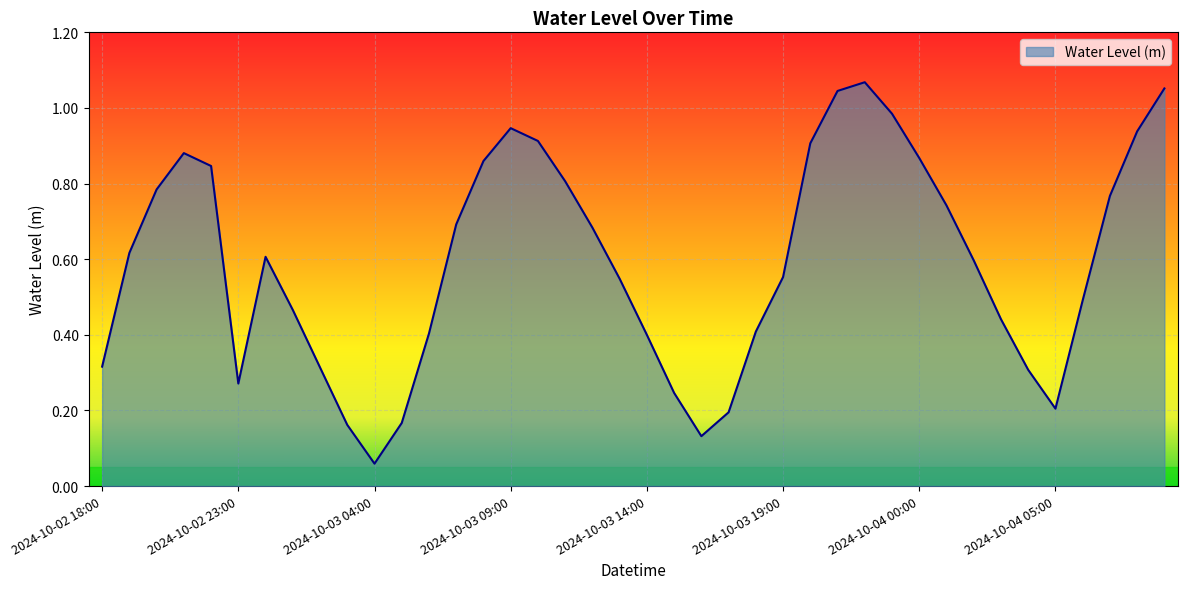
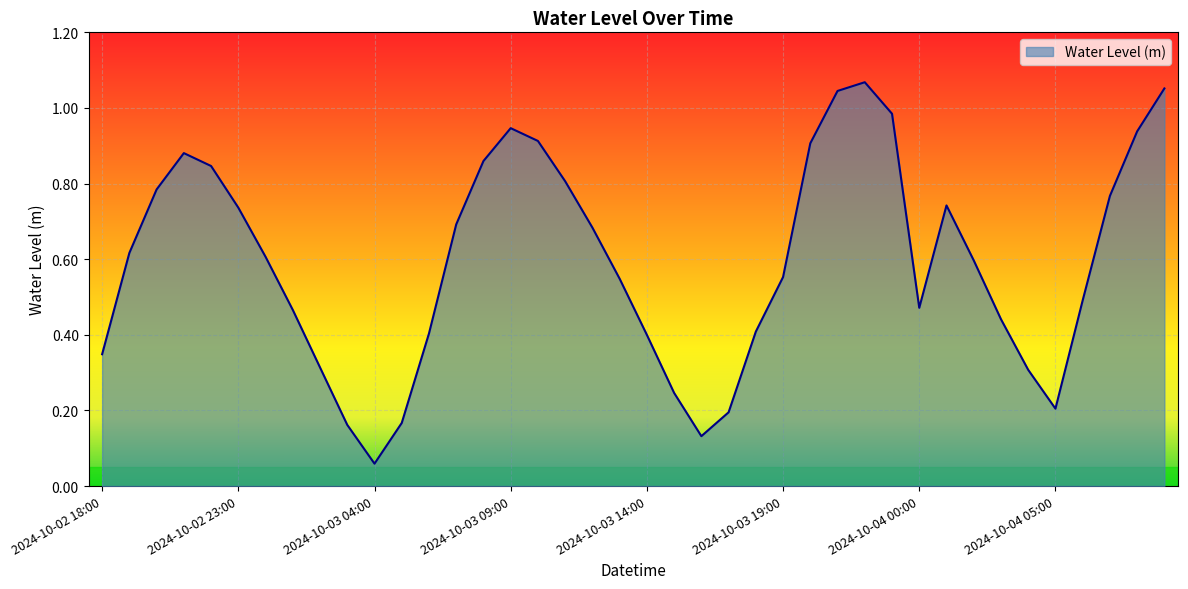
2024-10-02 18:00: 0.32 -> 0.35
2024-10-02 23:00: 0.27 -> 0.74
2024-10-04 00:00: 0.87 -> 0.47
